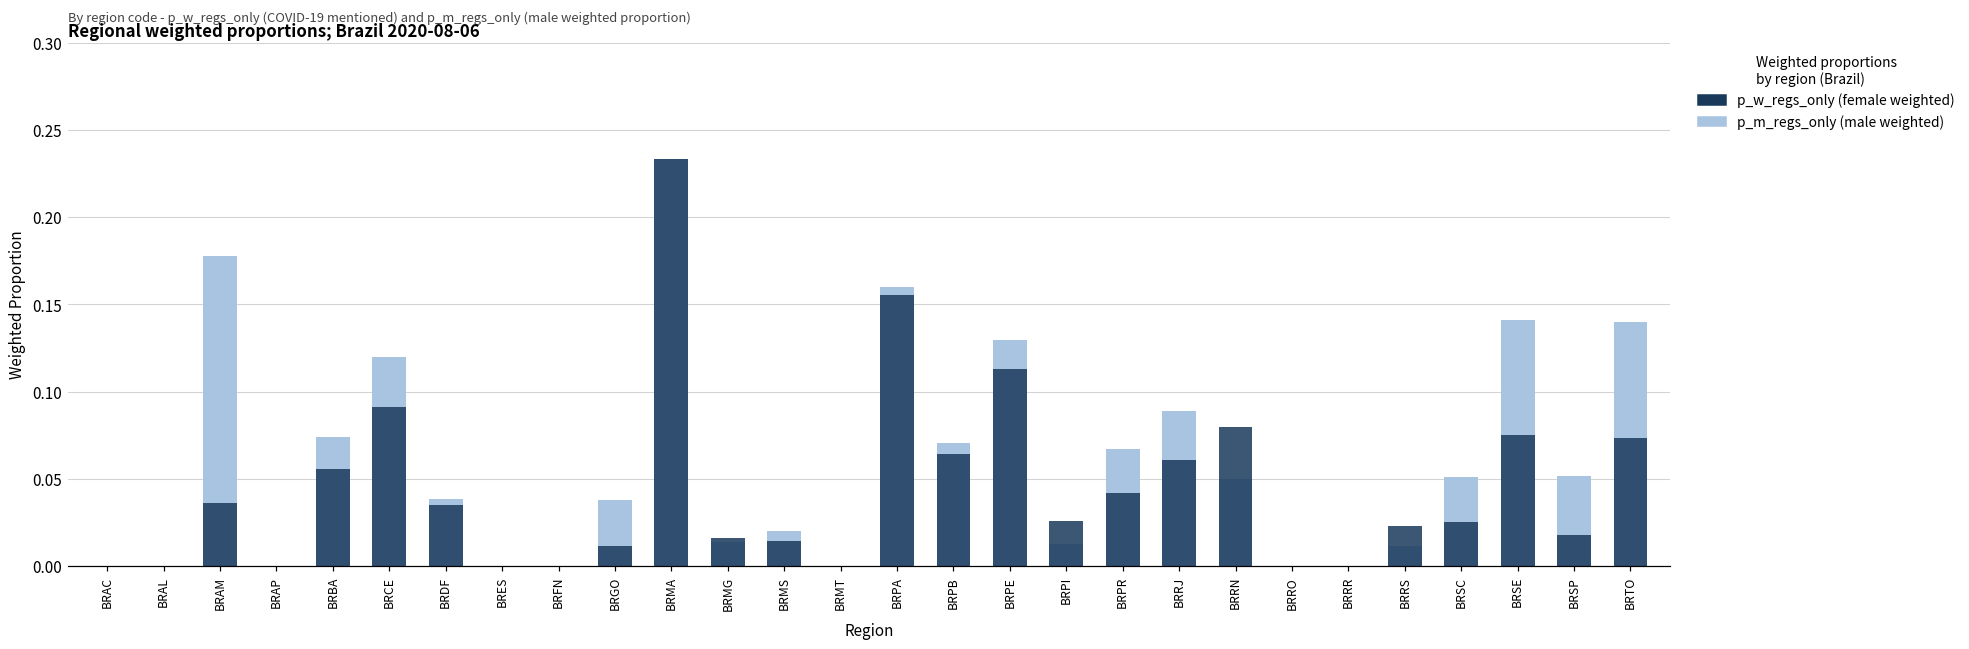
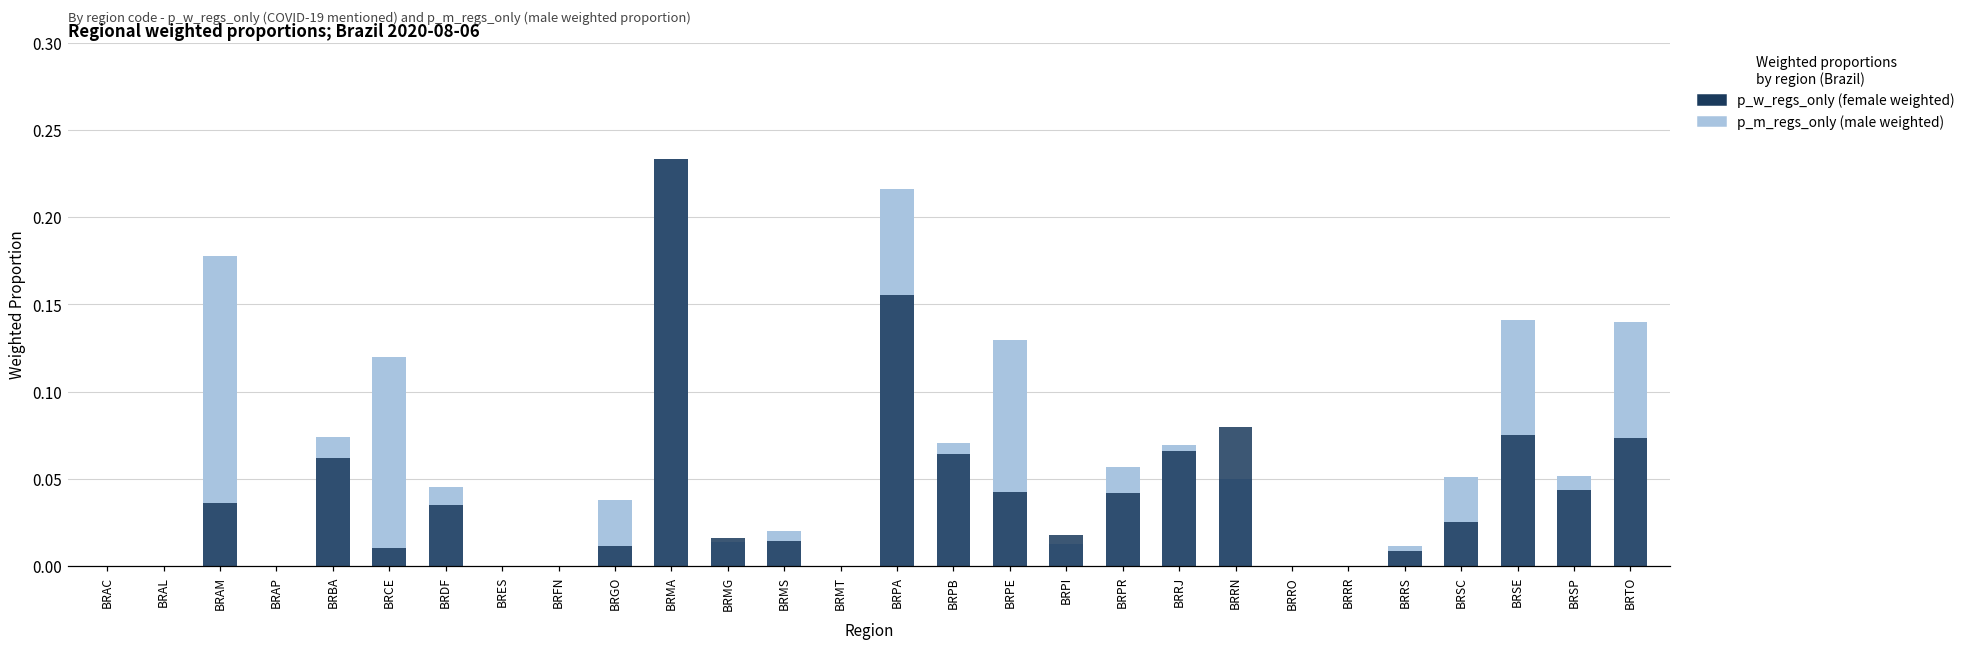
p_w_regs_only (female weighted), BRBA: 0.056 -> 0.062
p_w_regs_only (female weighted), BRCE: 0.091 -> 0.010
p_m_regs_only (male weighted), BRDF: 0.038 -> 0.045
p_m_regs_only (male weighted), BRPA: 0.160 -> 0.216
p_w_regs_only (female weighted), BRPE: 0.113 -> 0.042
p_w_regs_only (female weighted), BRPI: 0.026 -> 0.018
p_m_regs_only (male weighted), BRPR: 0.067 -> 0.057
p_m_regs_only (male weighted), BRRJ: 0.089 -> 0.070
p_w_regs_only (female weighted), BRRJ: 0.061 -> 0.066
p_w_regs_only (female weighted), BRRS: 0.023 -> 0.009
p_w_regs_only (female weighted), BRSP: 0.018 -> 0.044
